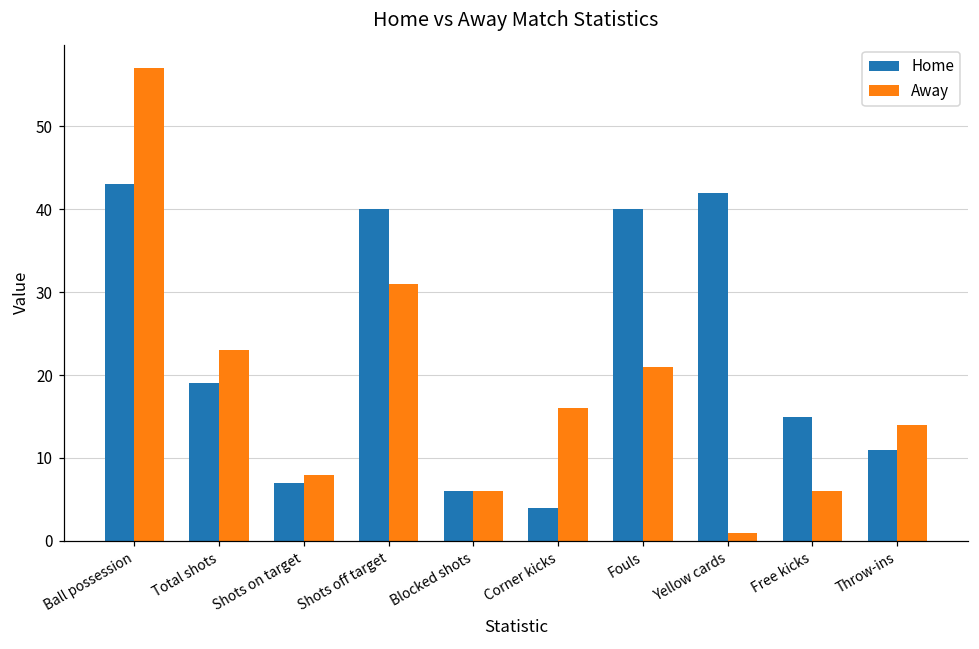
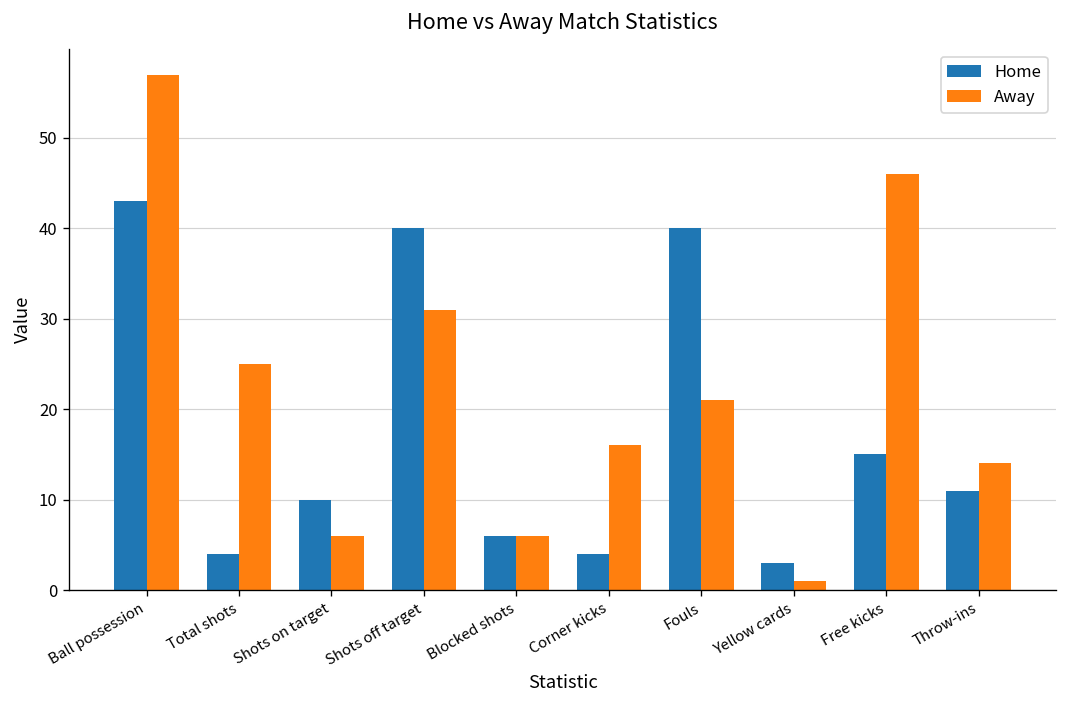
Home, Total shots: 19 -> 4
Away, Total shots: 23 -> 25
Home, Shots on target: 7 -> 10
Away, Shots on target: 8 -> 6
Home, Yellow cards: 42 -> 3
Away, Free kicks: 6 -> 46
